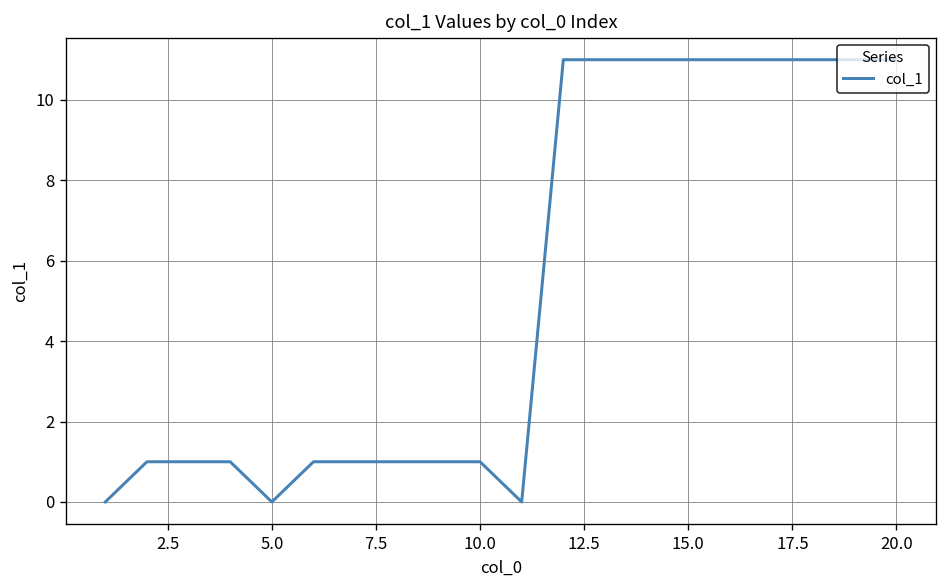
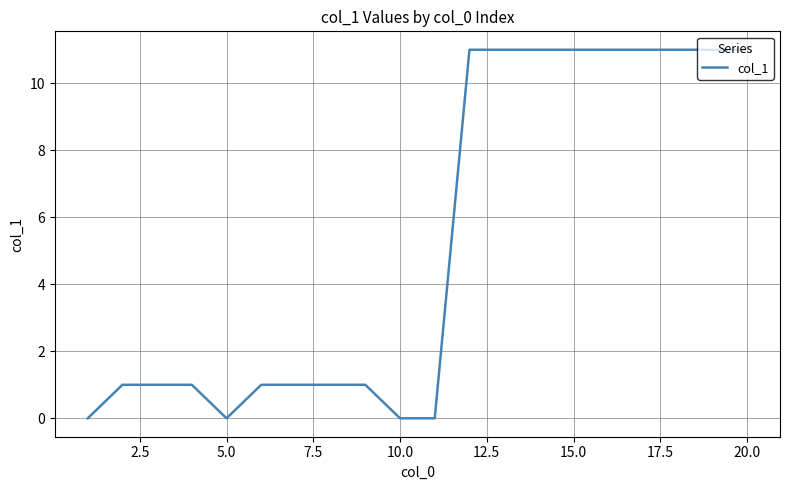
10.0: 1 -> 0
